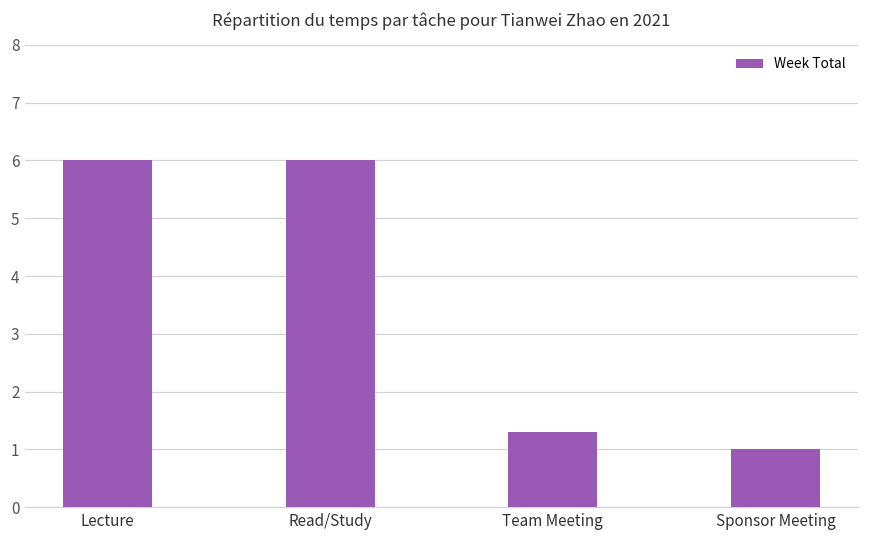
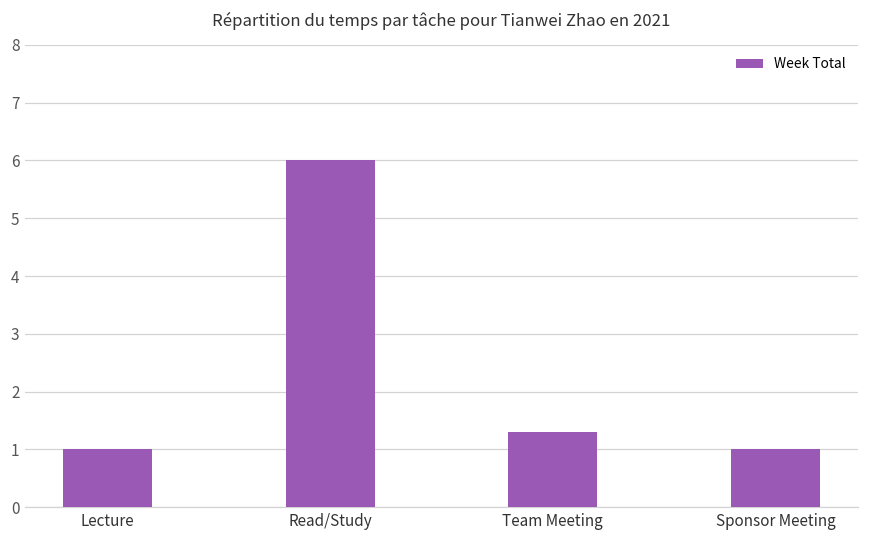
Lecture: 6 -> 1
